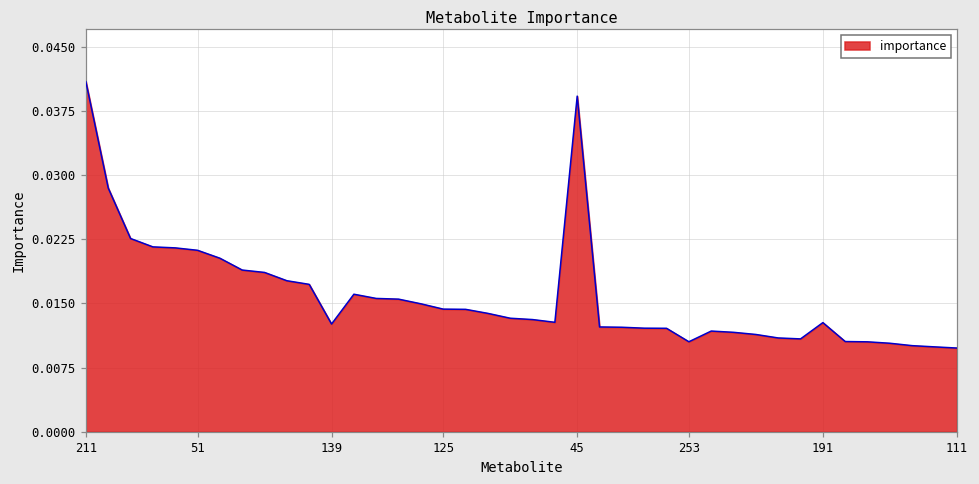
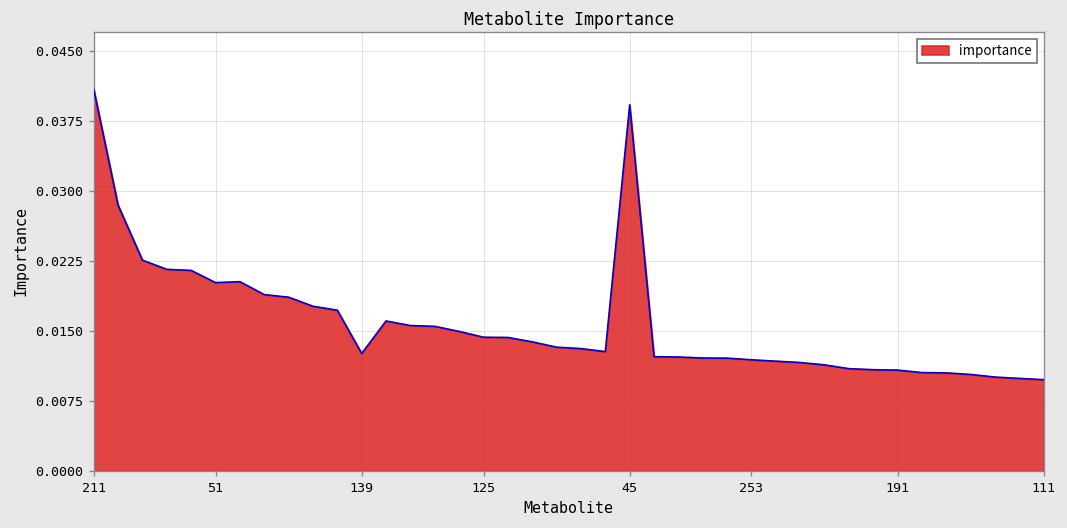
51: 0.021 -> 0.020
253: 0.011 -> 0.012
191: 0.013 -> 0.011
